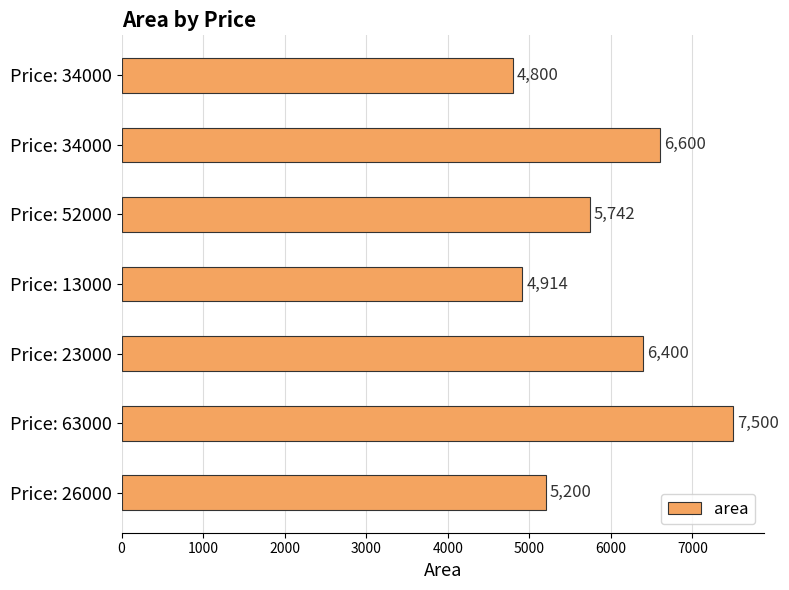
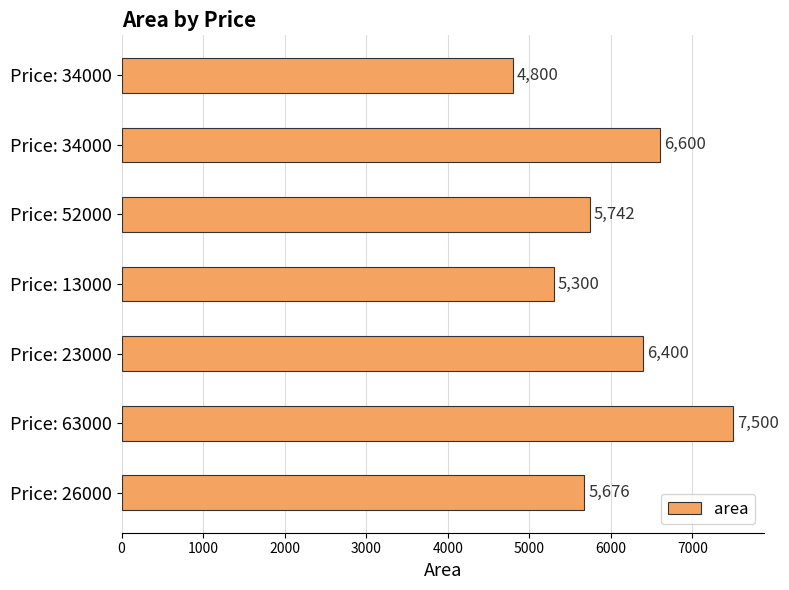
Price: 13000: 4,914 -> 5,300
Price: 26000: 5,200 -> 5,676
